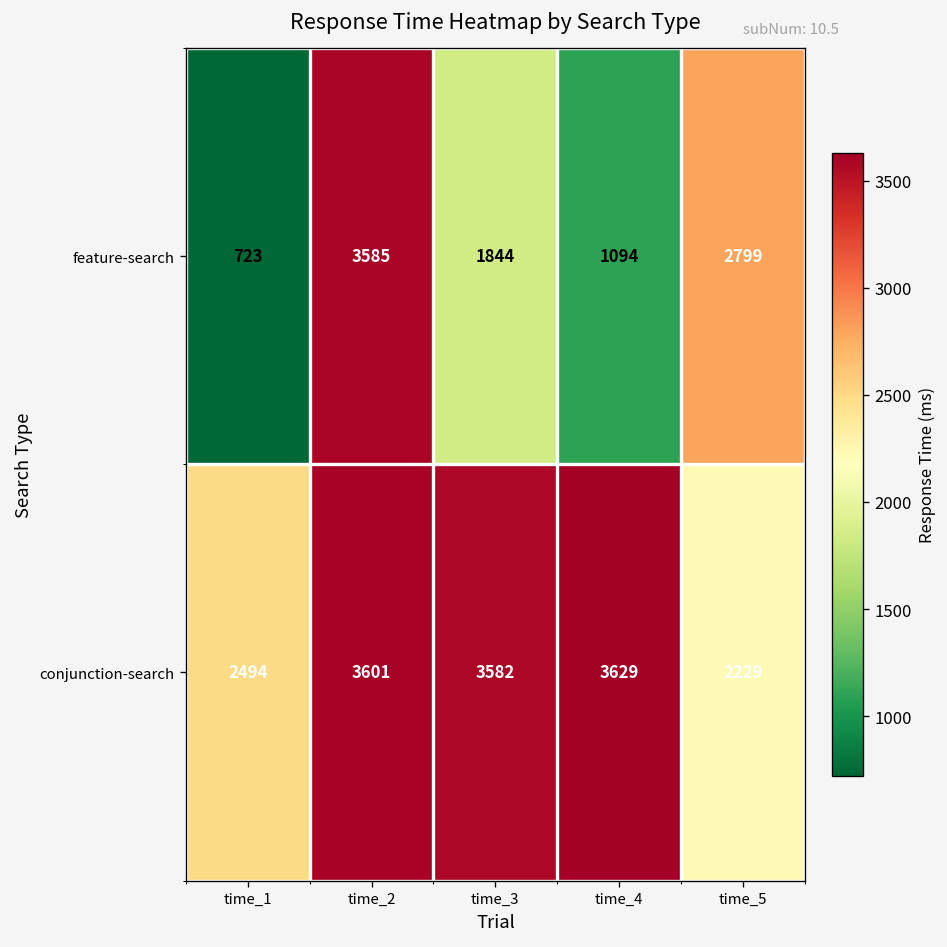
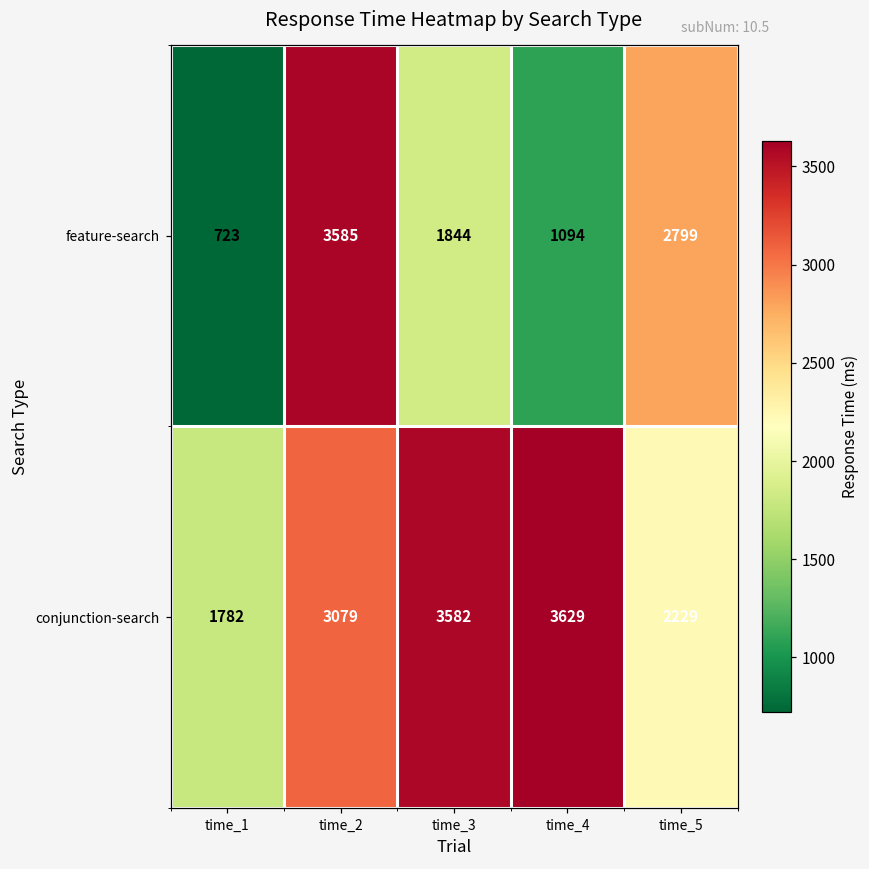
conjunction-search, time_1: 2494 -> 1782
conjunction-search, time_2: 3601 -> 3079
